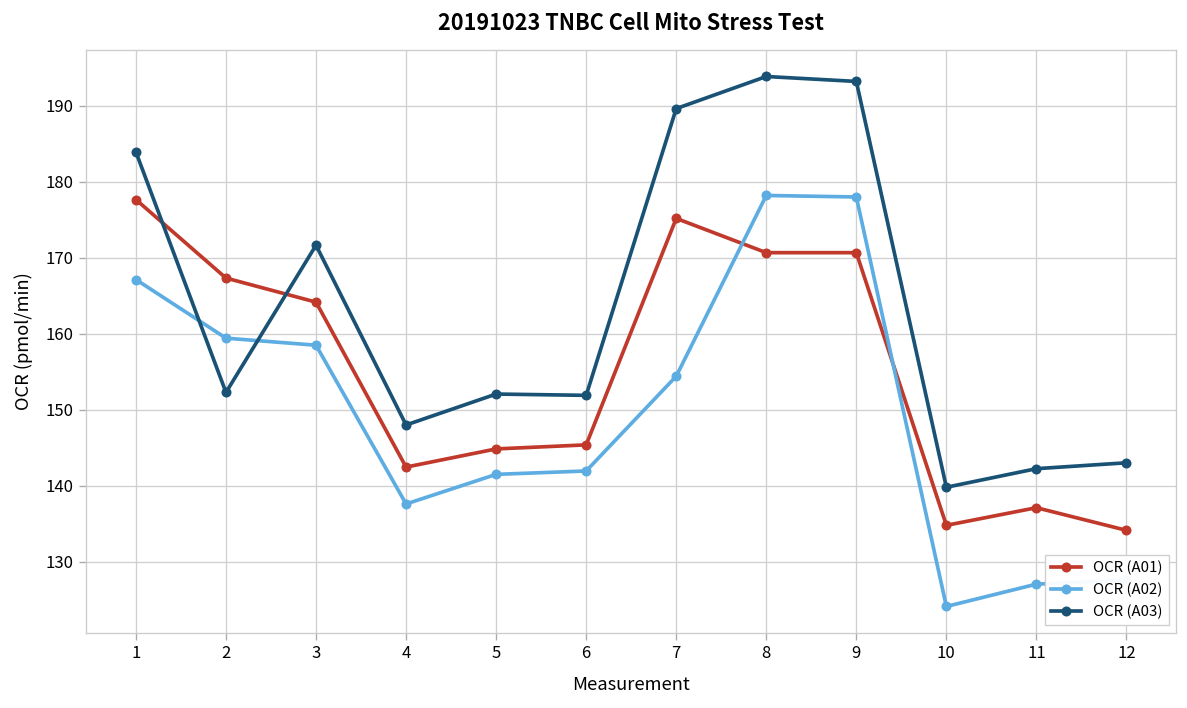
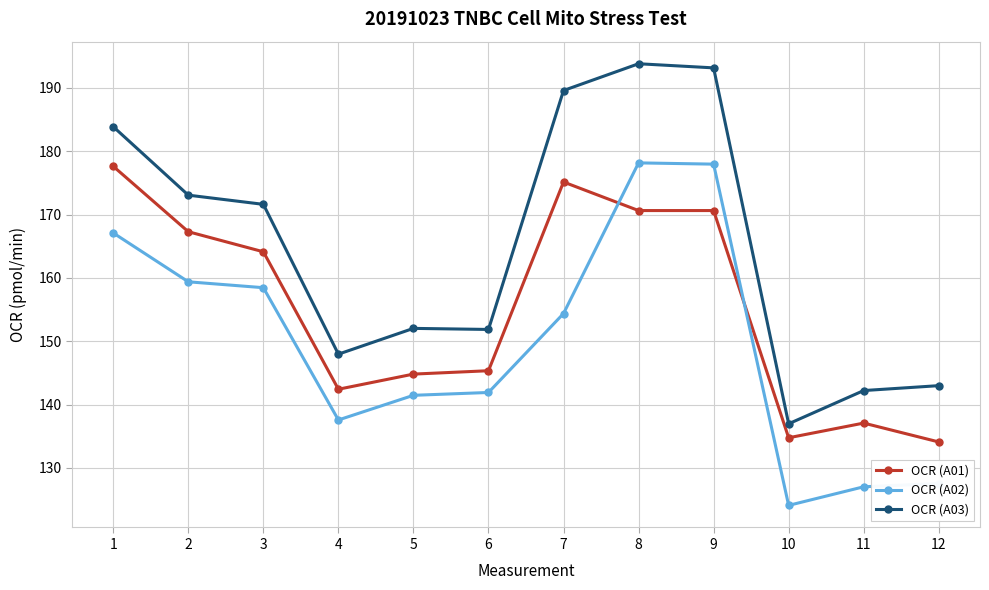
OCR (A03), 2: 152 -> 173
OCR (A03), 10: 140 -> 137
